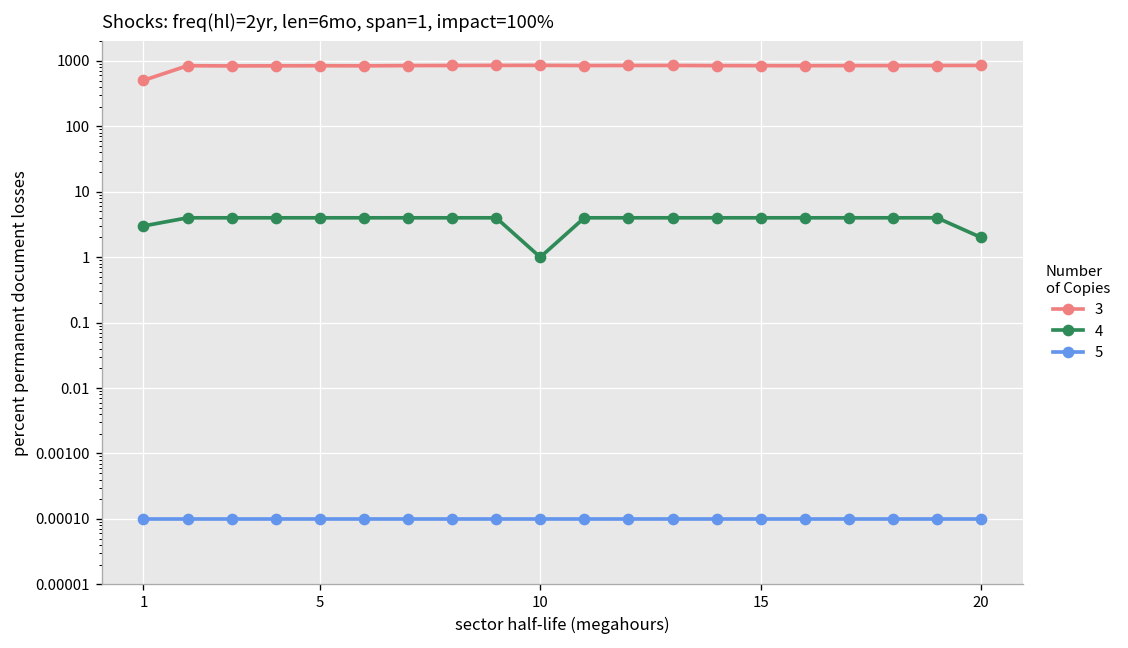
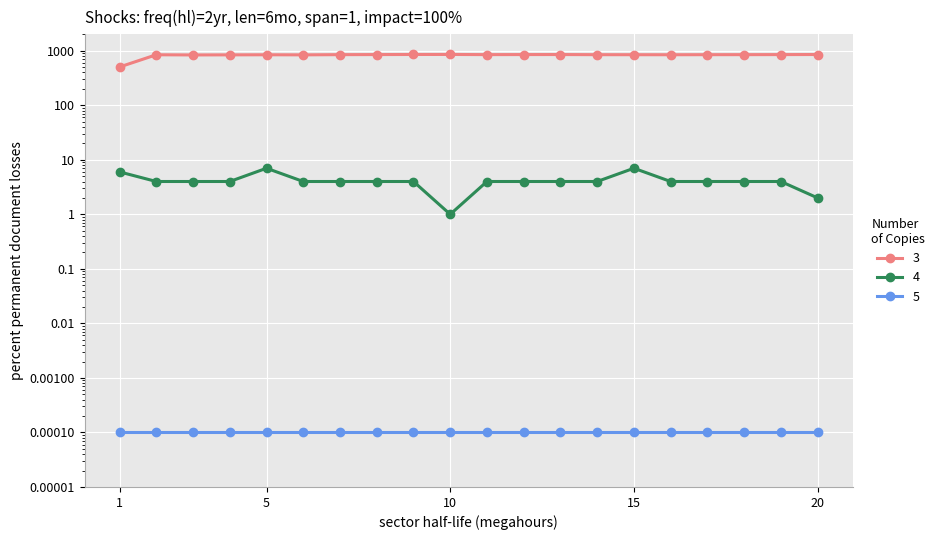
4, 1: 3 -> 6
4, 5: 4 -> 7
4, 15: 4 -> 7
